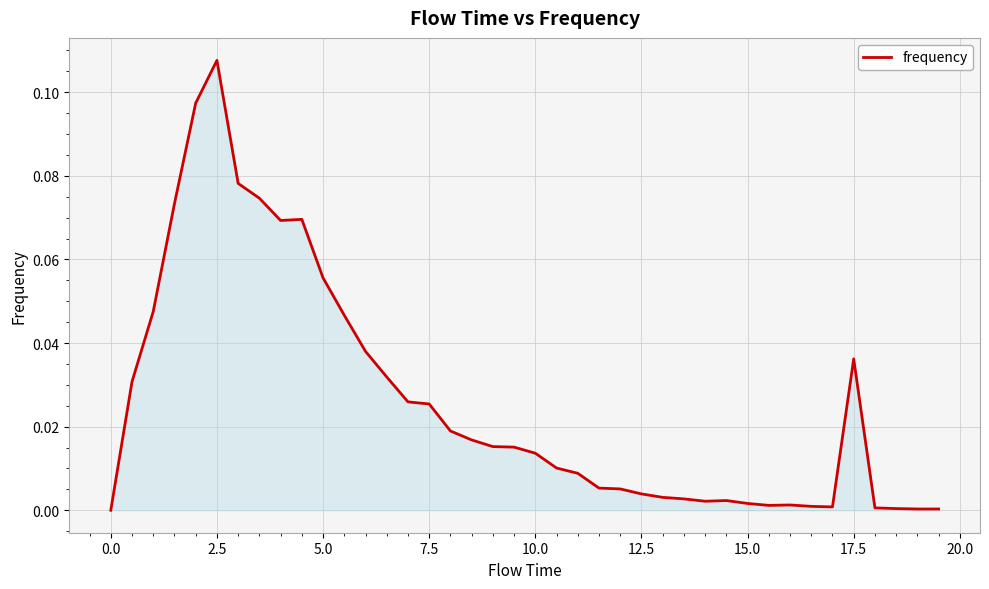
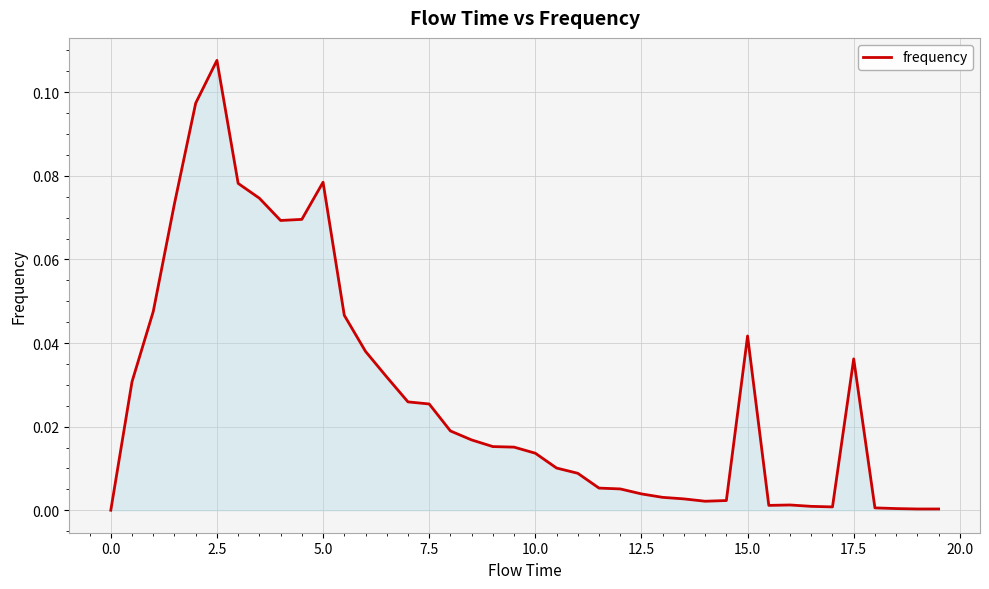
5.0: 0.056 -> 0.078
15.0: 0.002 -> 0.042
